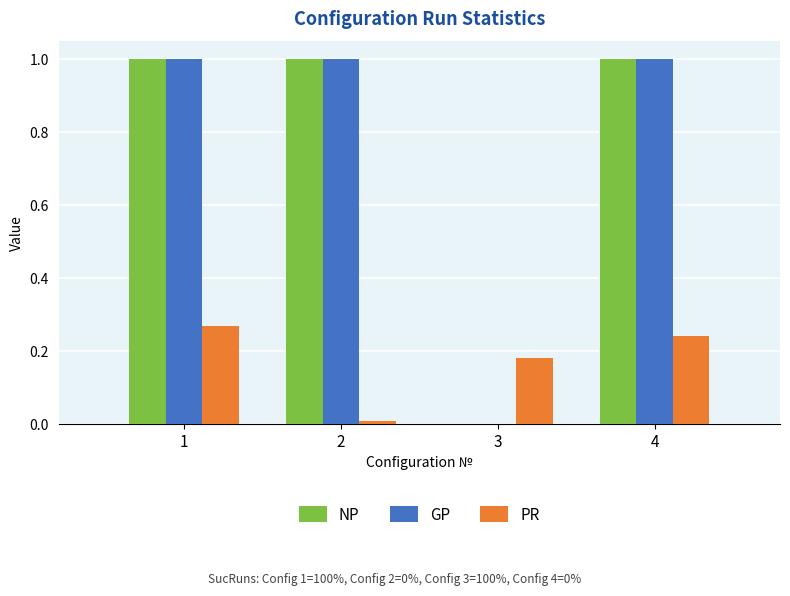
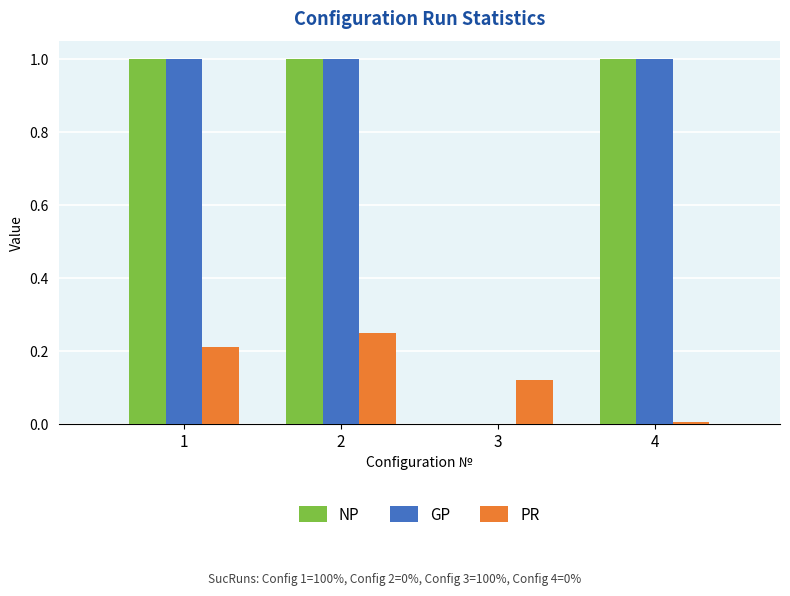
PR, 1: 0.27 -> 0.21
PR, 2: 0.01 -> 0.25
PR, 3: 0.18 -> 0.12
PR, 4: 0.24 -> 0.00
